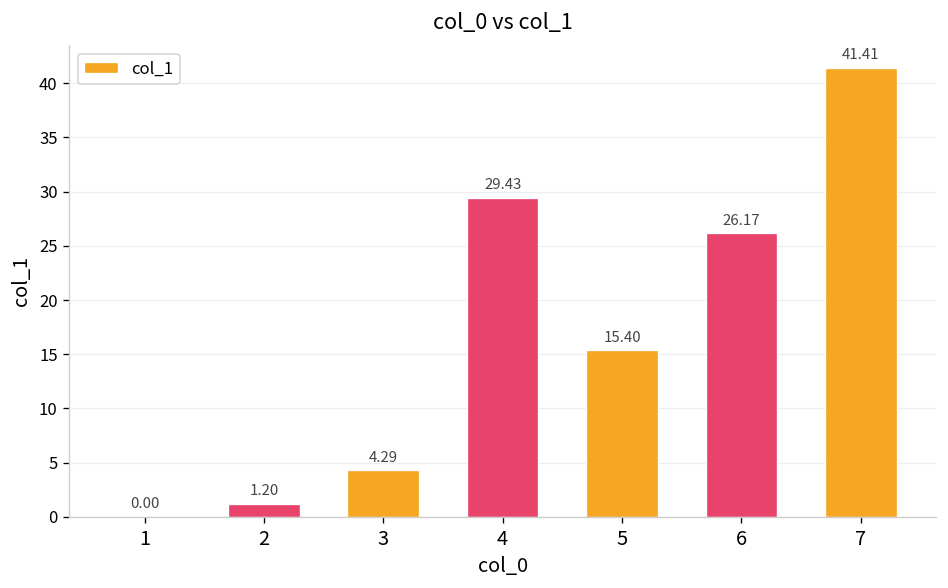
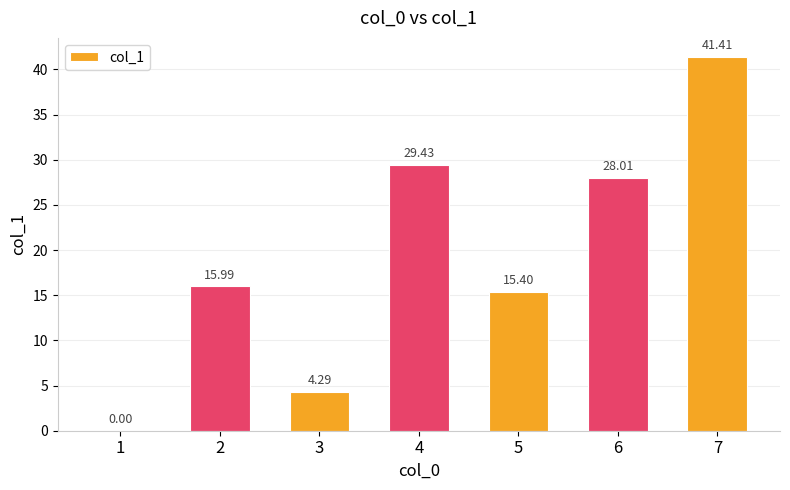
2: 1.20 -> 15.99
6: 26.17 -> 28.01
